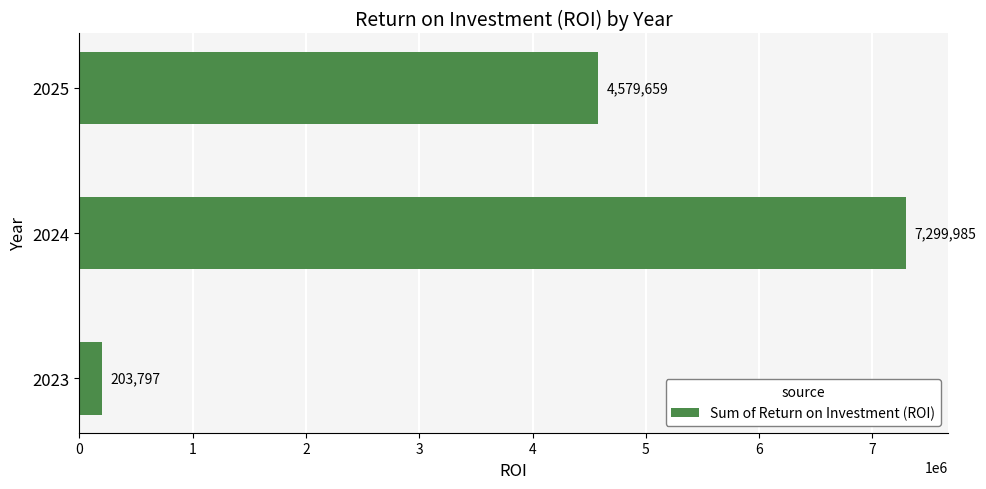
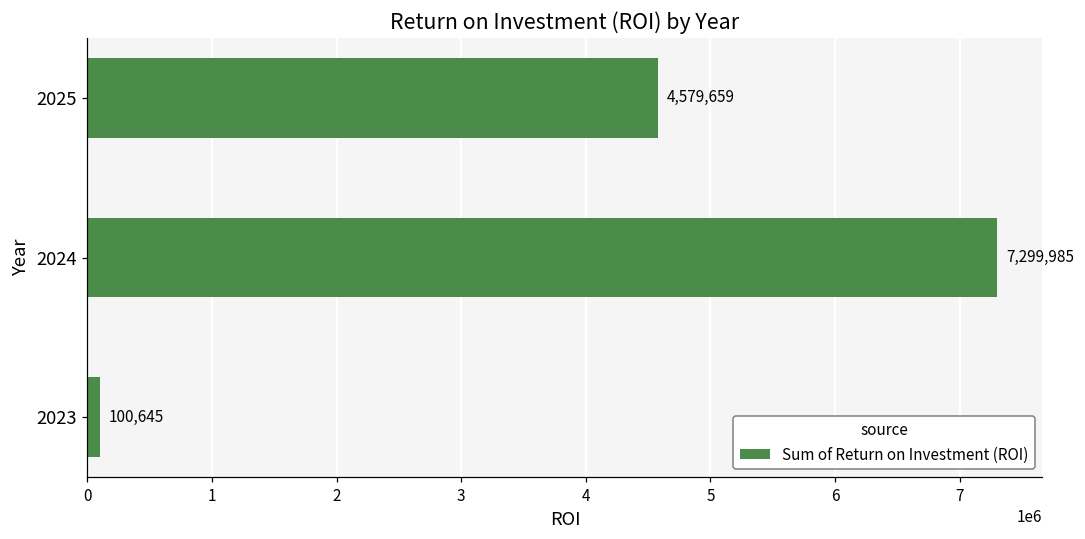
2023: 203,797 -> 100,645
